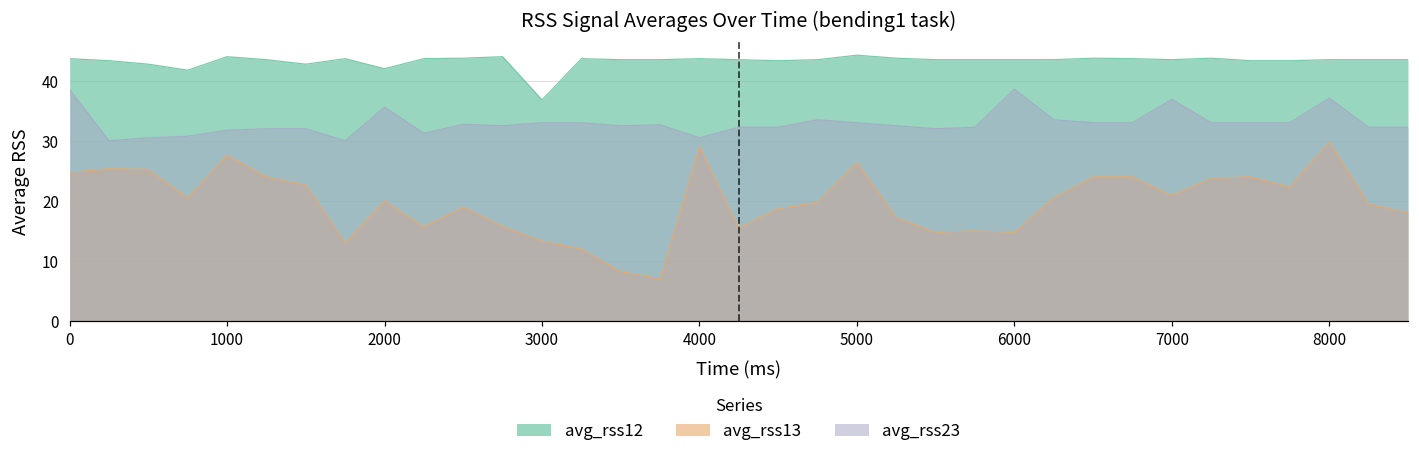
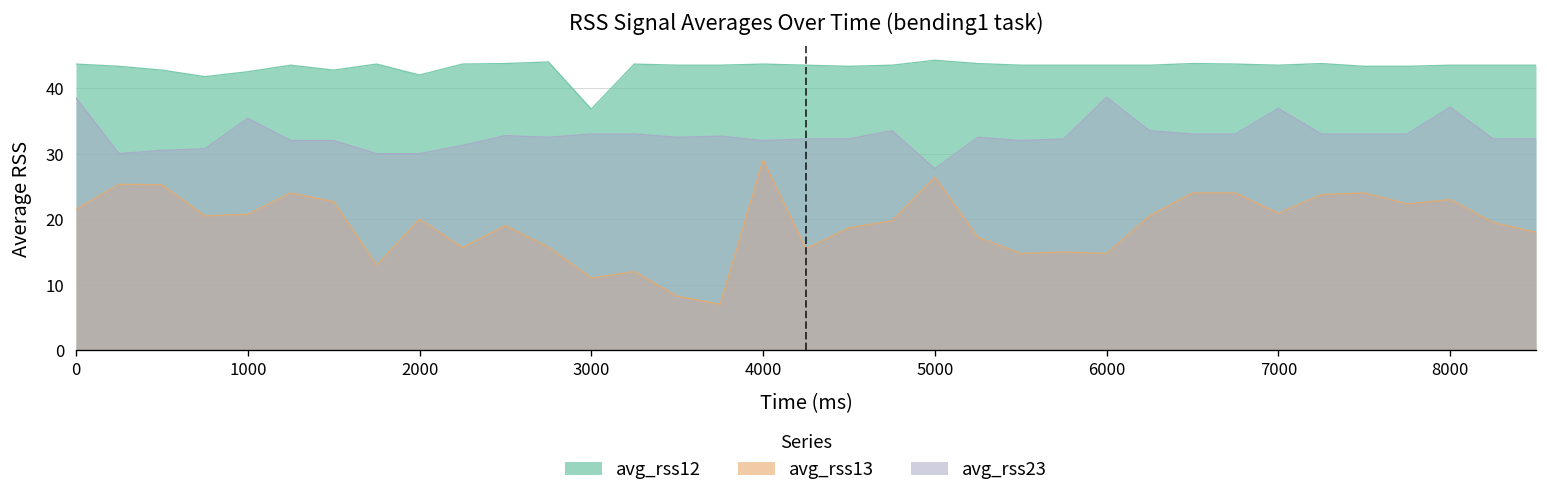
avg_rss13, 0: 25 -> 22
avg_rss12, 1000: 44 -> 43
avg_rss13, 1000: 28 -> 21
avg_rss23, 1000: 32 -> 35
avg_rss23, 2000: 36 -> 30
avg_rss13, 3000: 13 -> 11
avg_rss23, 4000: 31 -> 32
avg_rss23, 5000: 33 -> 28
avg_rss13, 8000: 30 -> 23
